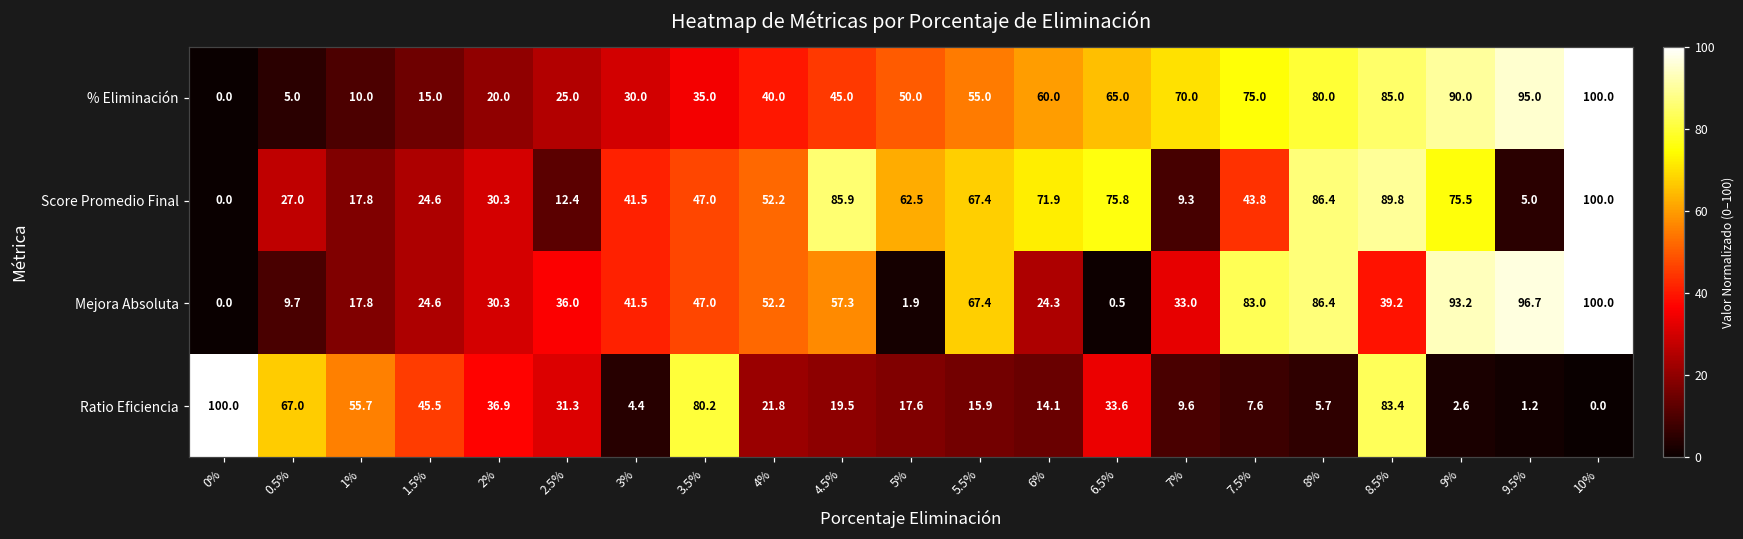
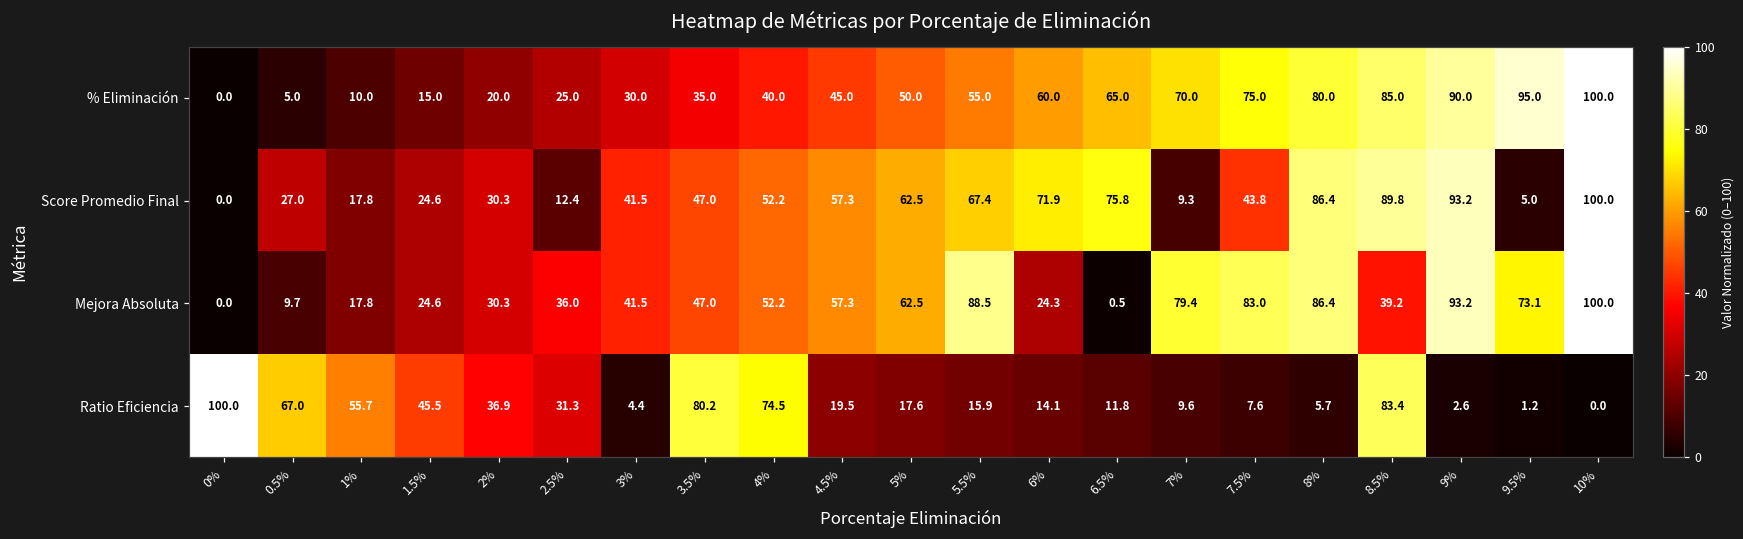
Score Promedio Final, 4.5%: 85.9 -> 57.3
Score Promedio Final, 9%: 75.5 -> 93.2
Mejora Absoluta, 5%: 1.9 -> 62.5
Mejora Absoluta, 5.5%: 67.4 -> 88.5
Mejora Absoluta, 7%: 33.0 -> 79.4
Mejora Absoluta, 9.5%: 96.7 -> 73.1
Ratio Eficiencia, 4%: 21.8 -> 74.5
Ratio Eficiencia, 6.5%: 33.6 -> 11.8
